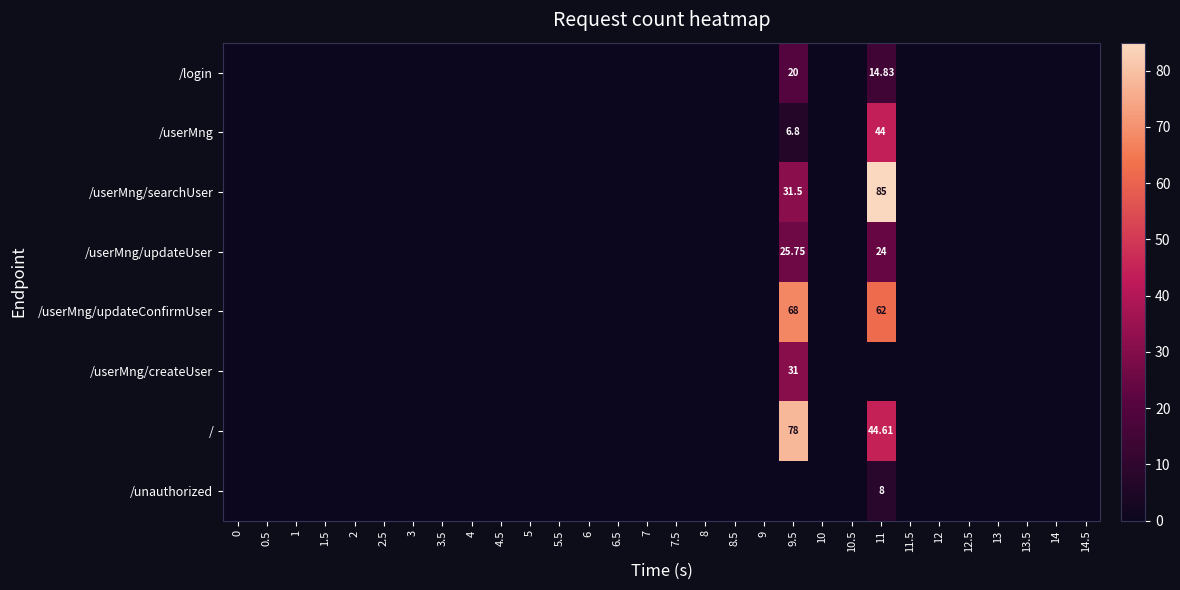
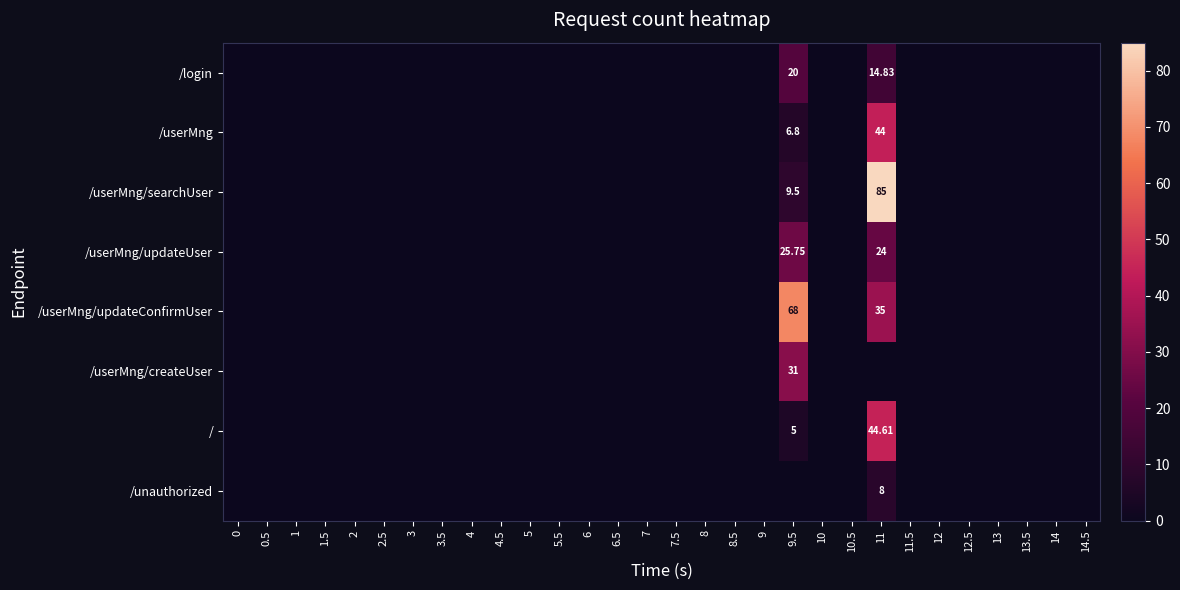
/userMng/searchUser, 9.5: 31.5 -> 9.5
/userMng/updateConfirmUser, 11: 62 -> 35
/, 9.5: 78 -> 5
